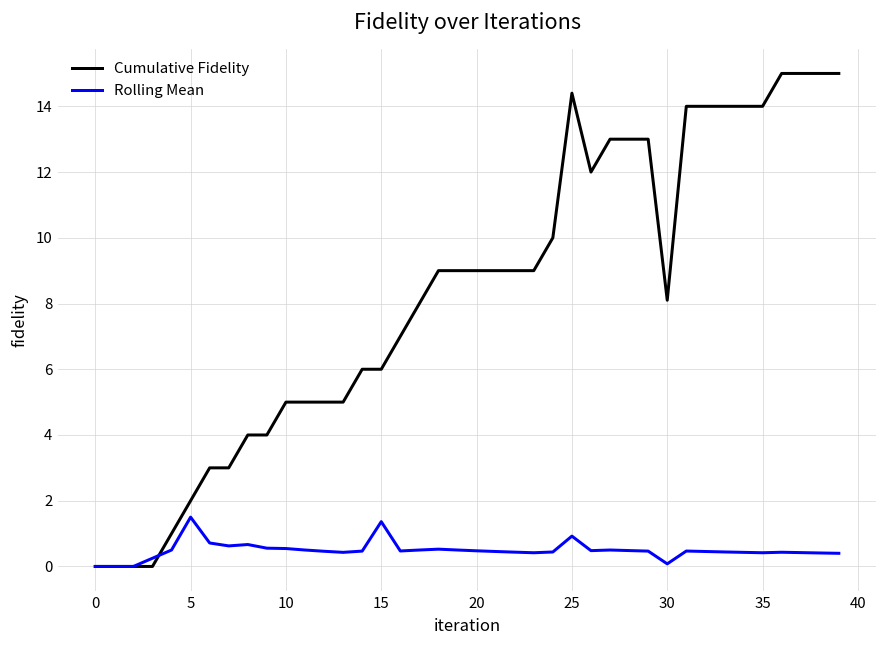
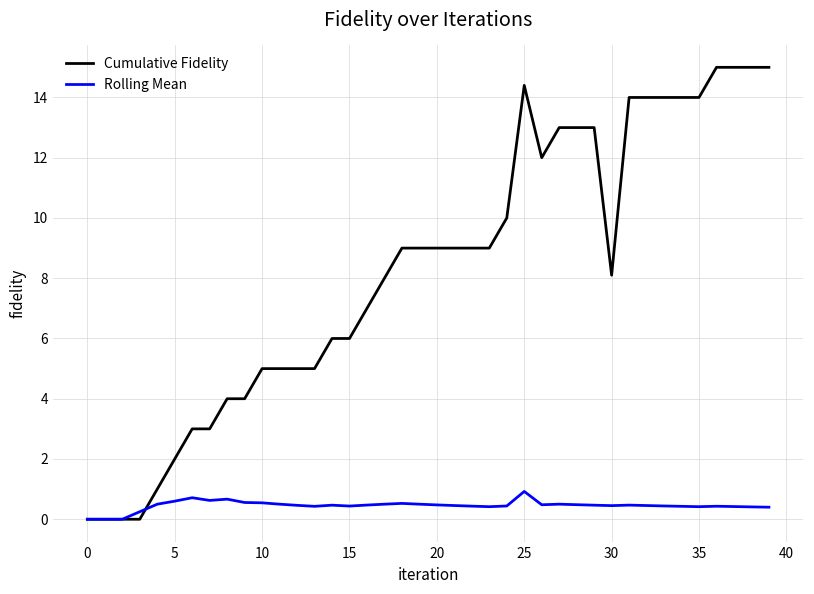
Rolling Mean, 5: 1.5 -> 0.6
Rolling Mean, 15: 1.4 -> 0.4
Rolling Mean, 30: 0.1 -> 0.5
